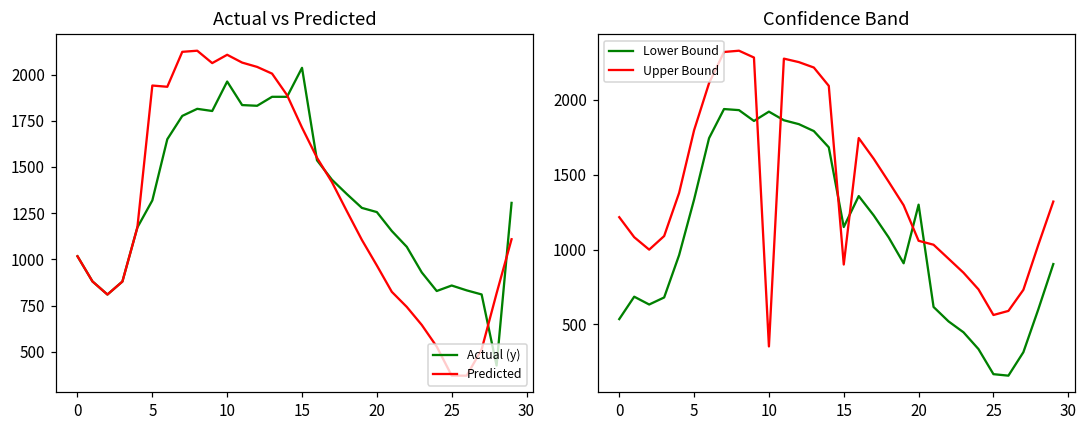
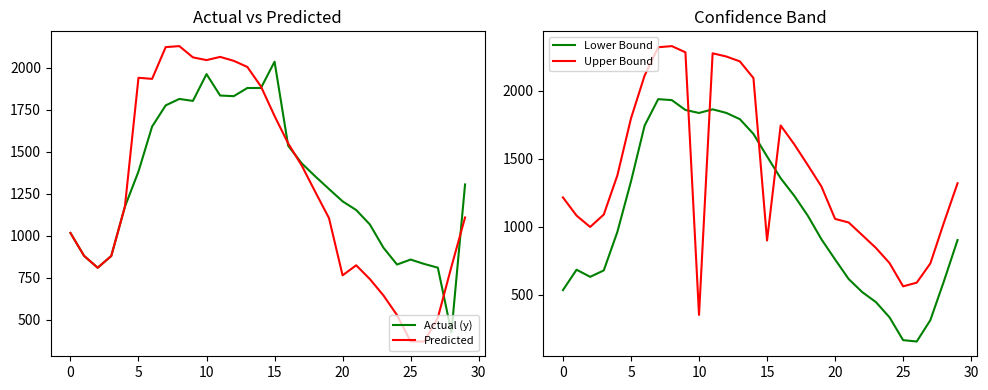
Actual vs Predicted, Actual (y), 5: 1320 -> 1380
Actual vs Predicted, Predicted, 10: 2110 -> 2050
Actual vs Predicted, Actual (y), 20: 1260 -> 1210
Actual vs Predicted, Predicted, 20: 970 -> 760
Confidence Band, Lower Bound, 10: 1920 -> 1840
Confidence Band, Lower Bound, 15: 1150 -> 1520
Confidence Band, Lower Bound, 20: 1300 -> 760
